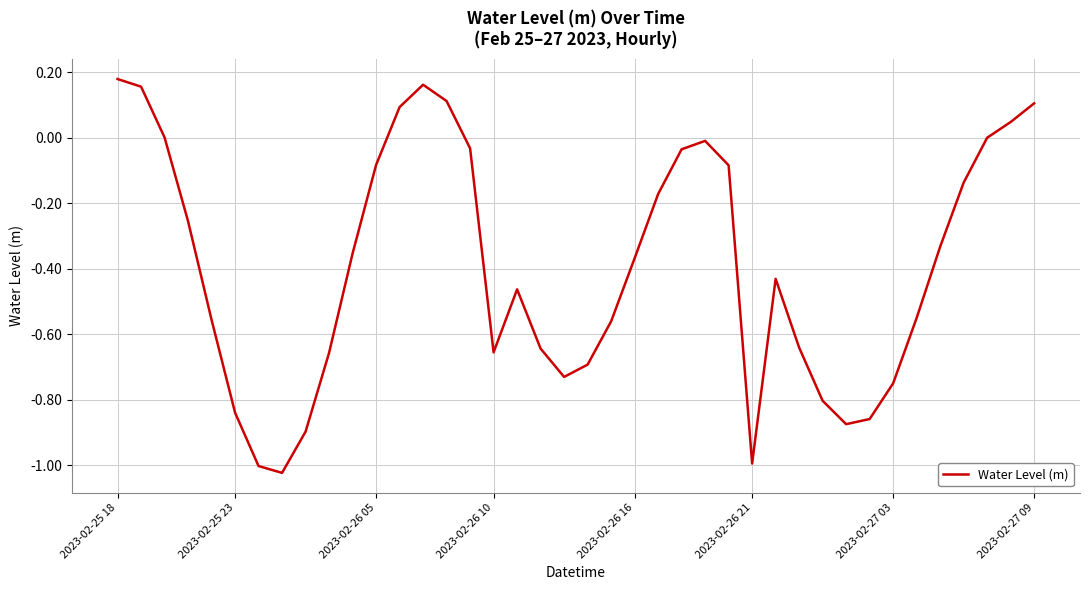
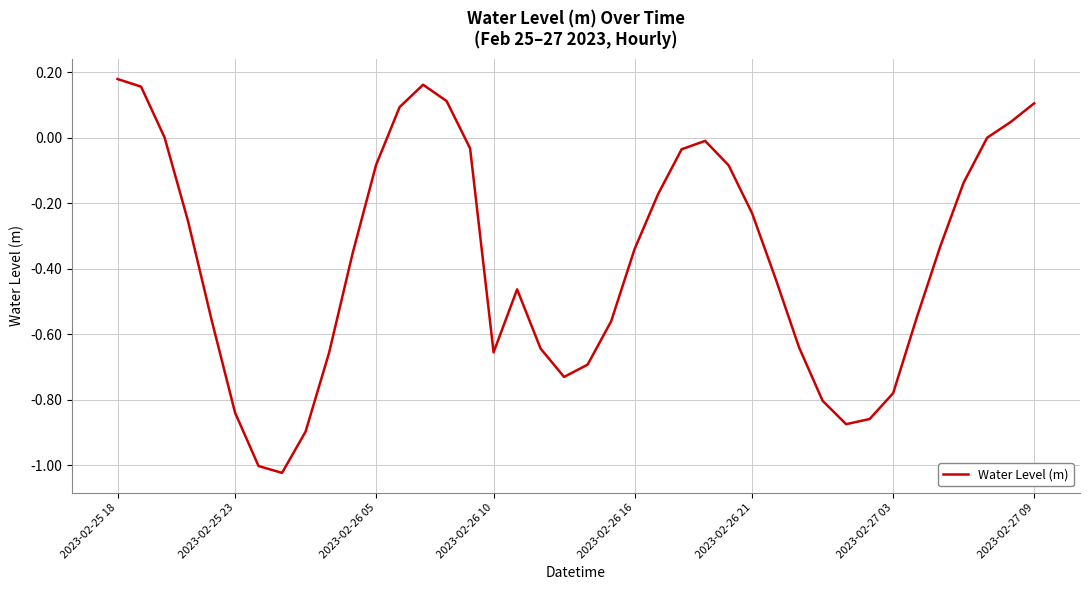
2023-02-26 16: -0.37 -> -0.34
2023-02-26 21: -1.00 -> -0.23
2023-02-27 03: -0.75 -> -0.78
